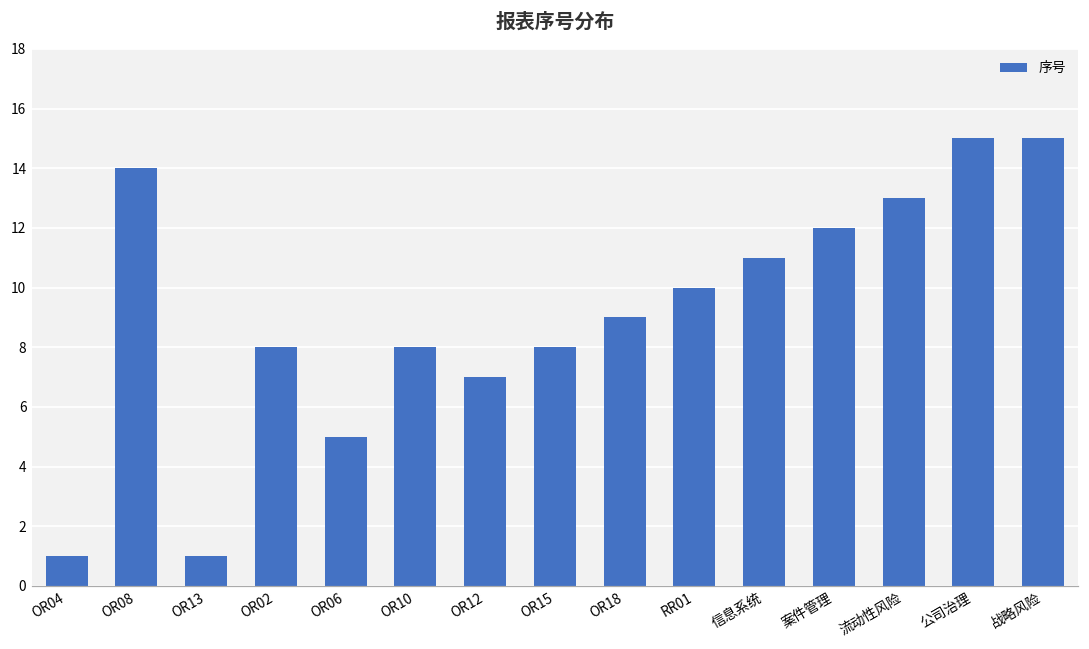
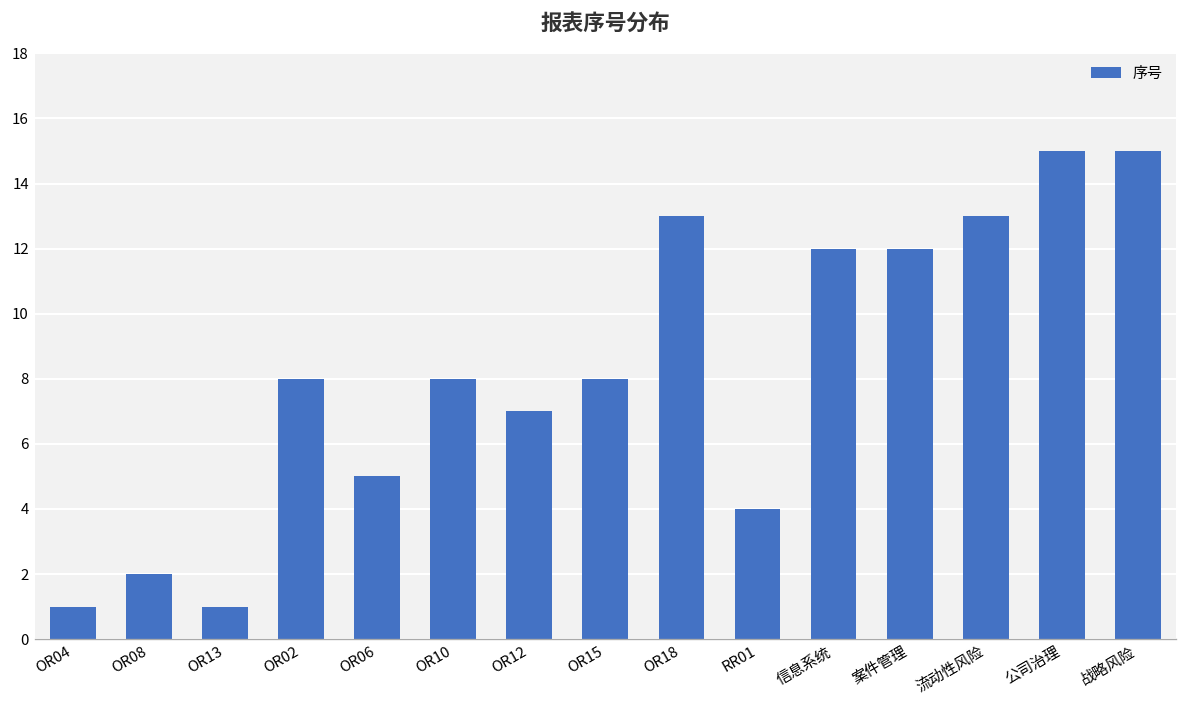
OR08: 14 -> 2
OR18: 9 -> 13
RR01: 10 -> 4
信息系统: 11 -> 12
